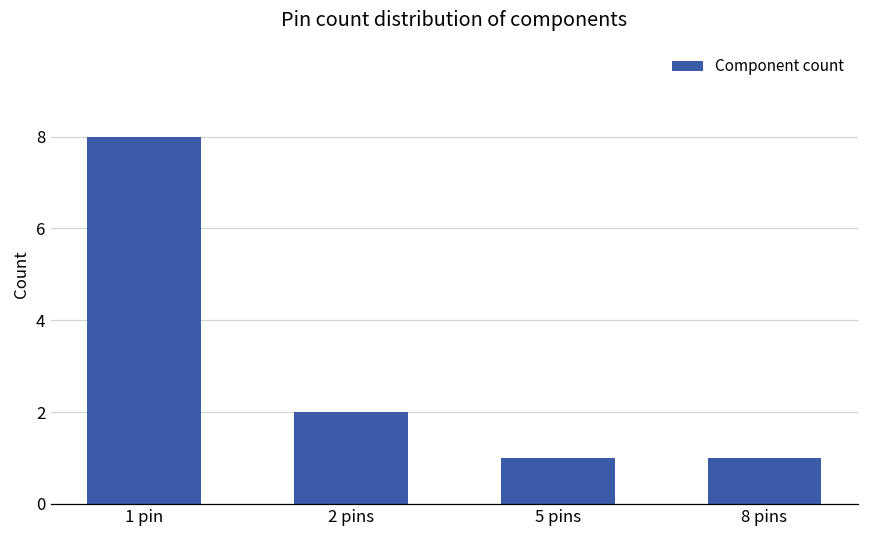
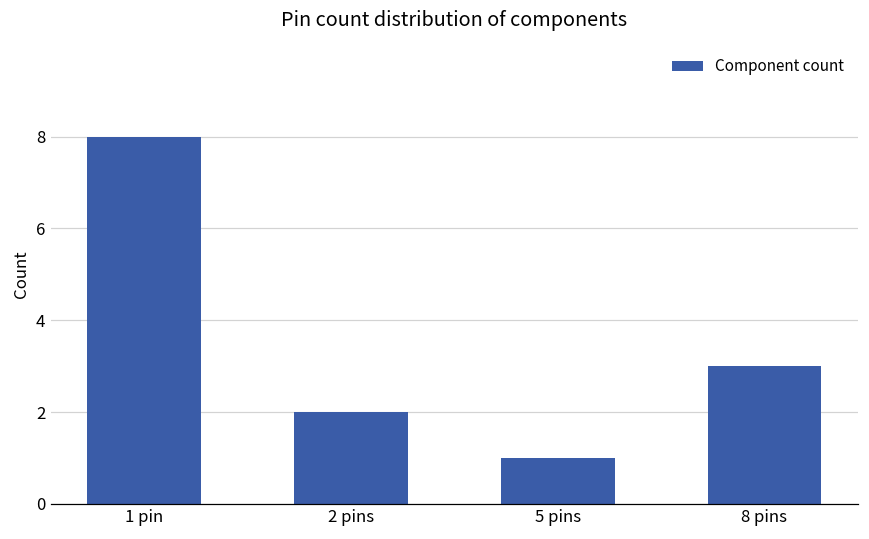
8 pins: 1 -> 3
